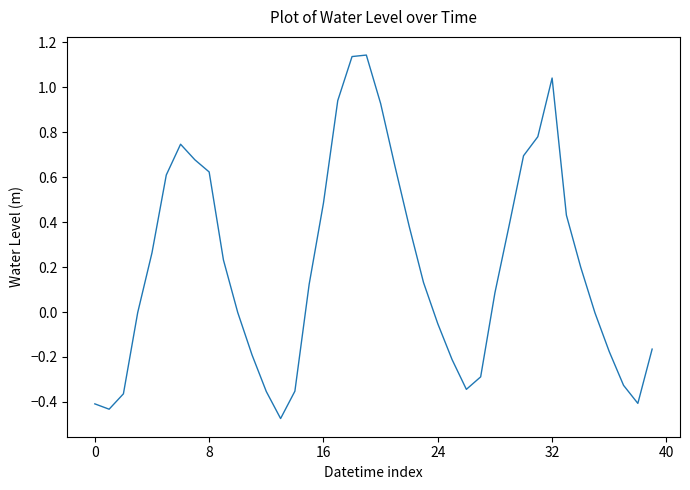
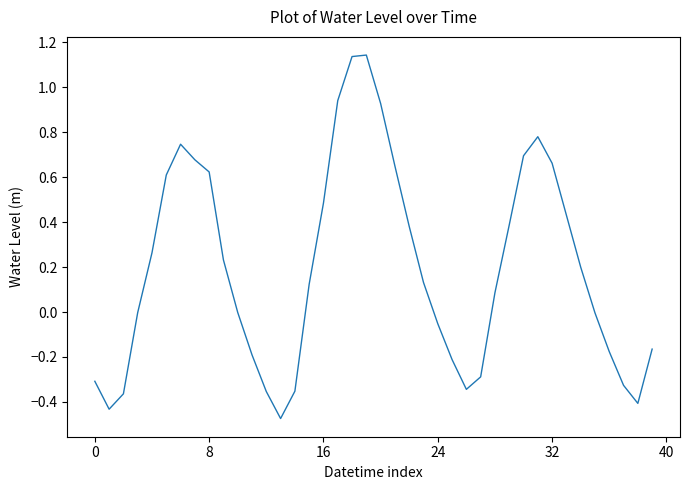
0: -0.41 -> -0.31
32: 1.04 -> 0.66
